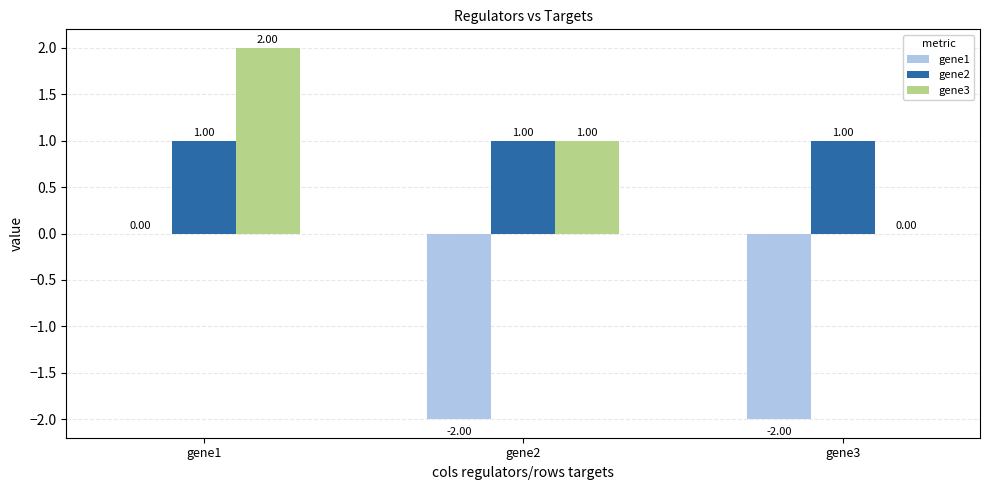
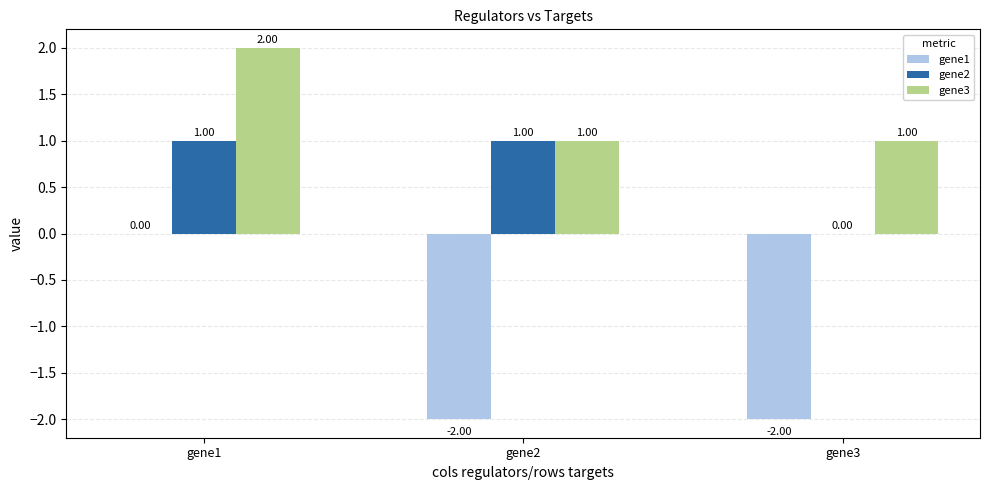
gene2, gene3: 1.00 -> 0.00
gene3, gene3: 0.00 -> 1.00
